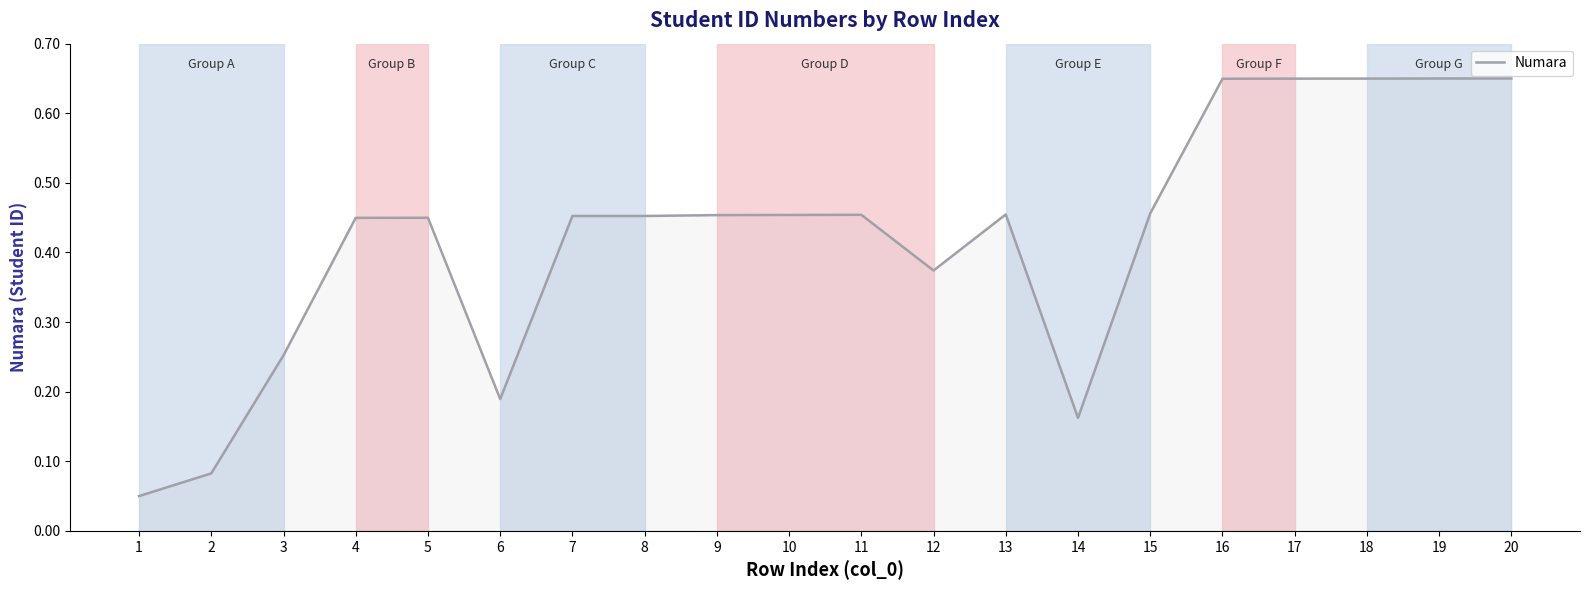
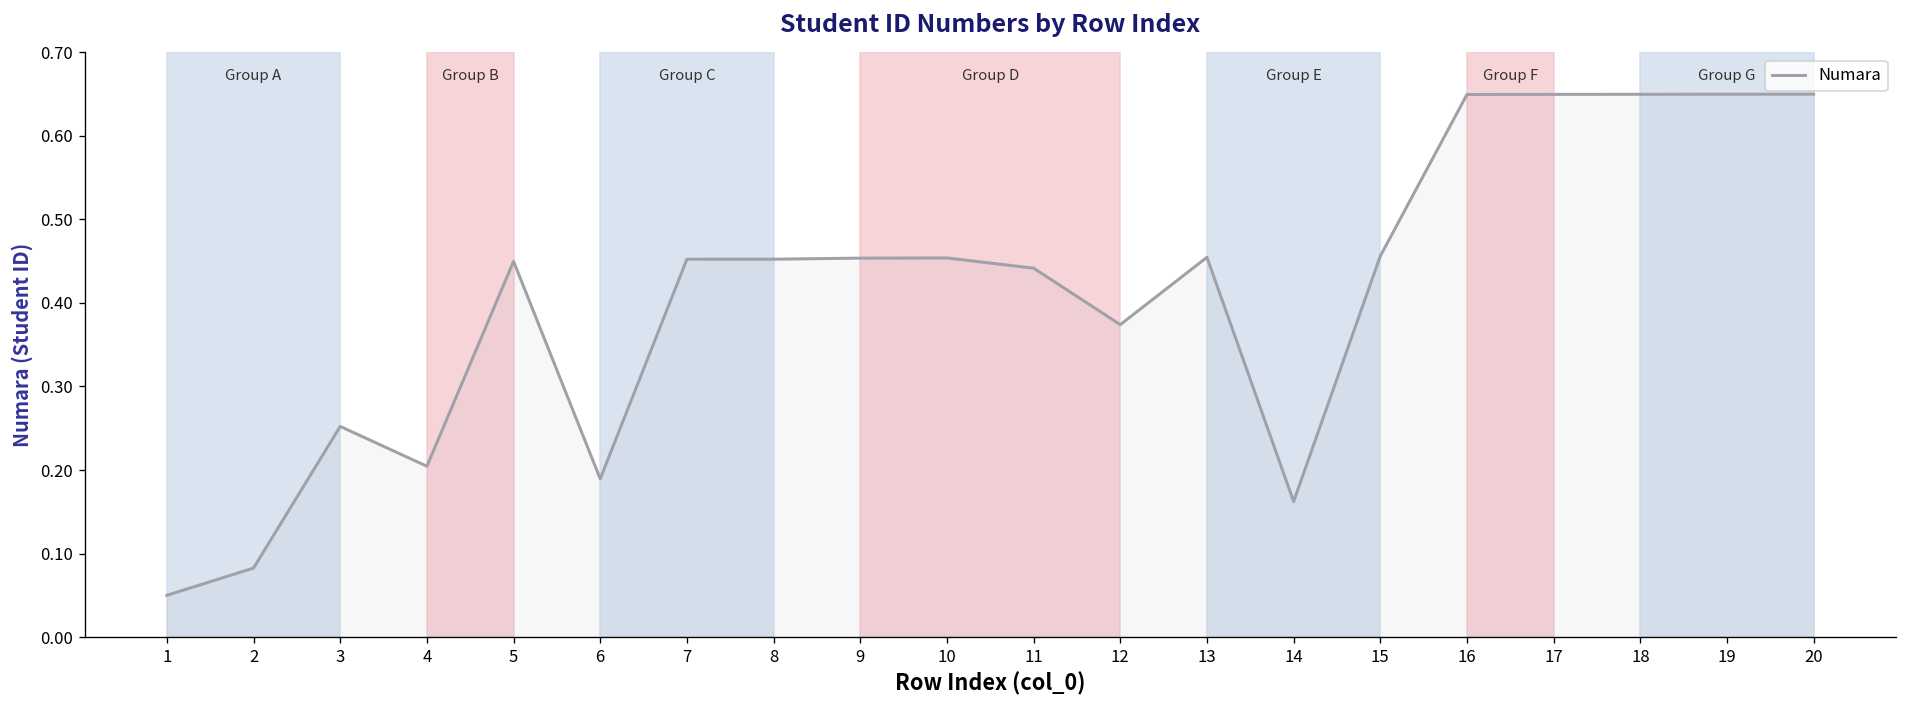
4: 0.45 -> 0.20
11: 0.45 -> 0.44
